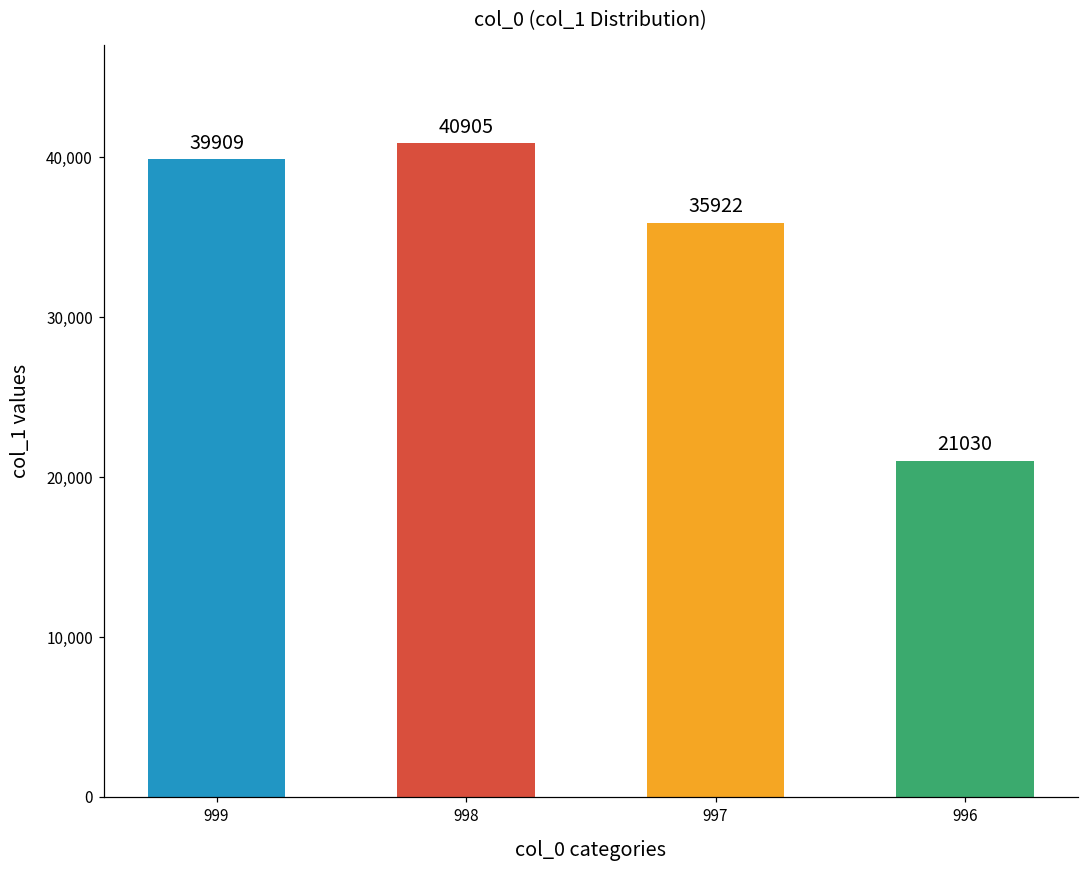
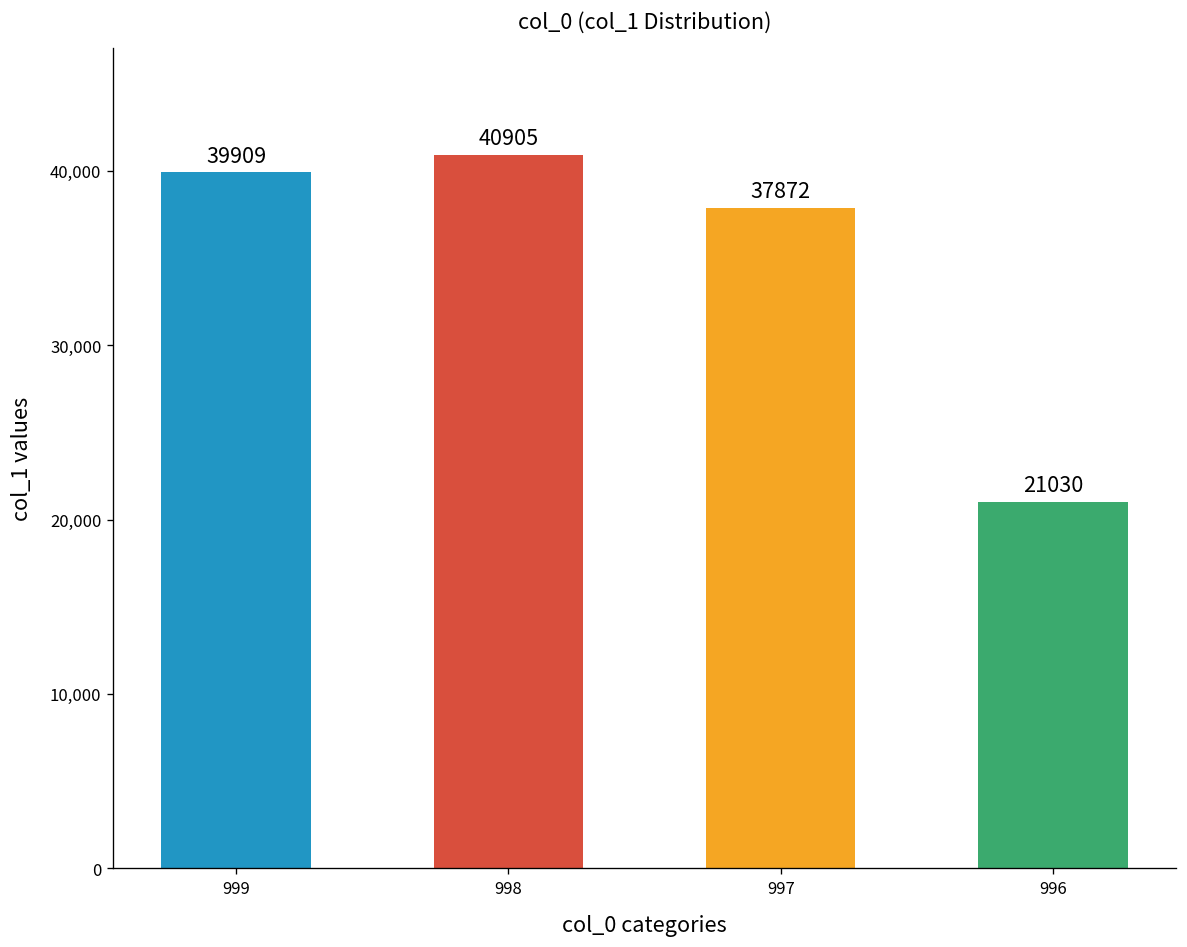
997: 35922 -> 37872
